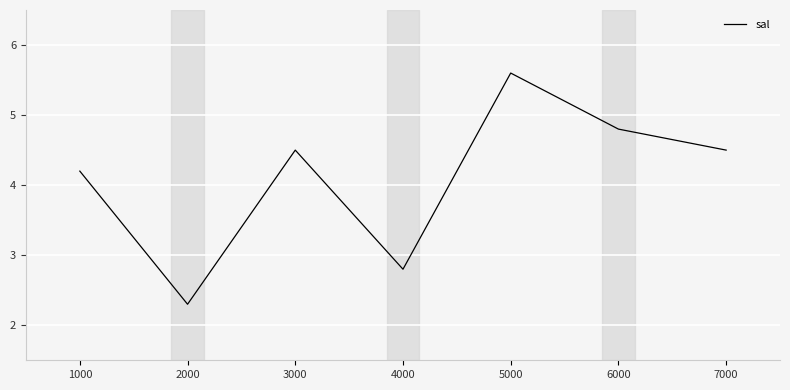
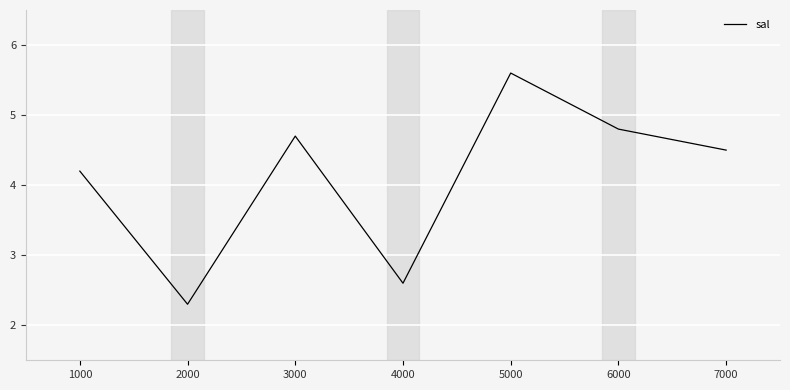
3000: 4.5 -> 4.7
4000: 2.8 -> 2.6
